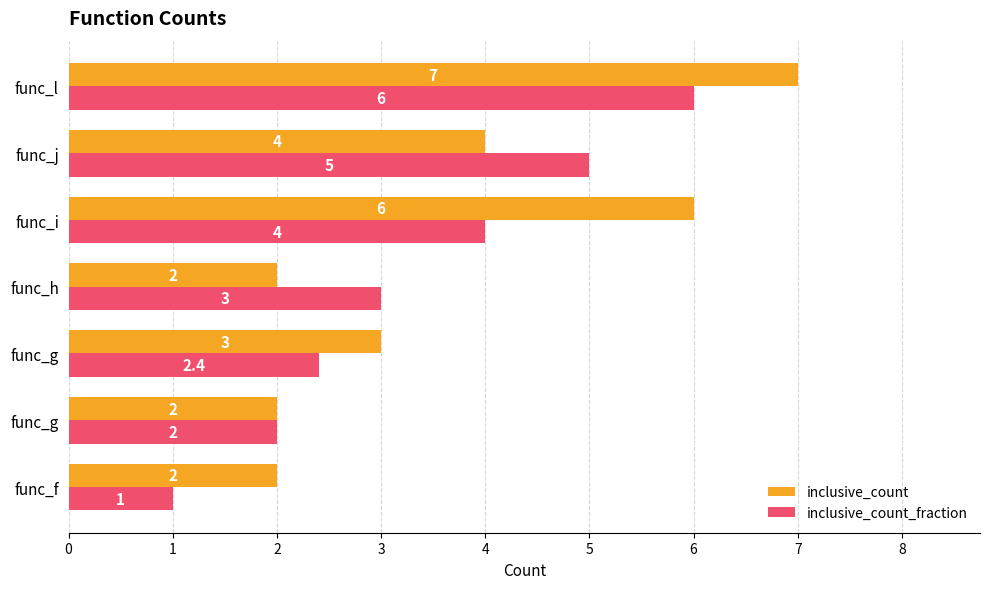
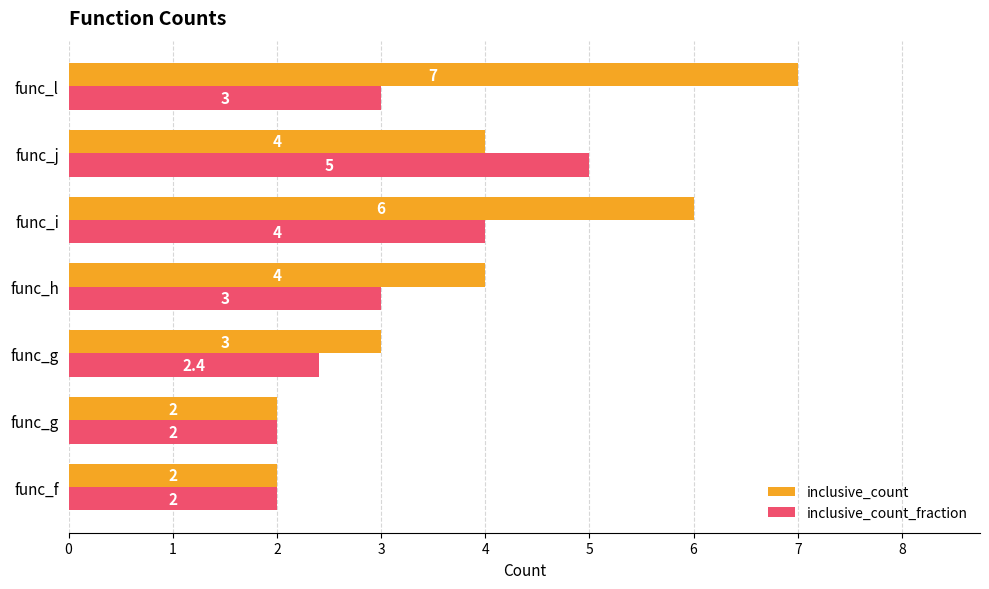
inclusive_count_fraction, func_l: 6 -> 3
inclusive_count, func_h: 2 -> 4
inclusive_count_fraction, func_f: 1 -> 2
